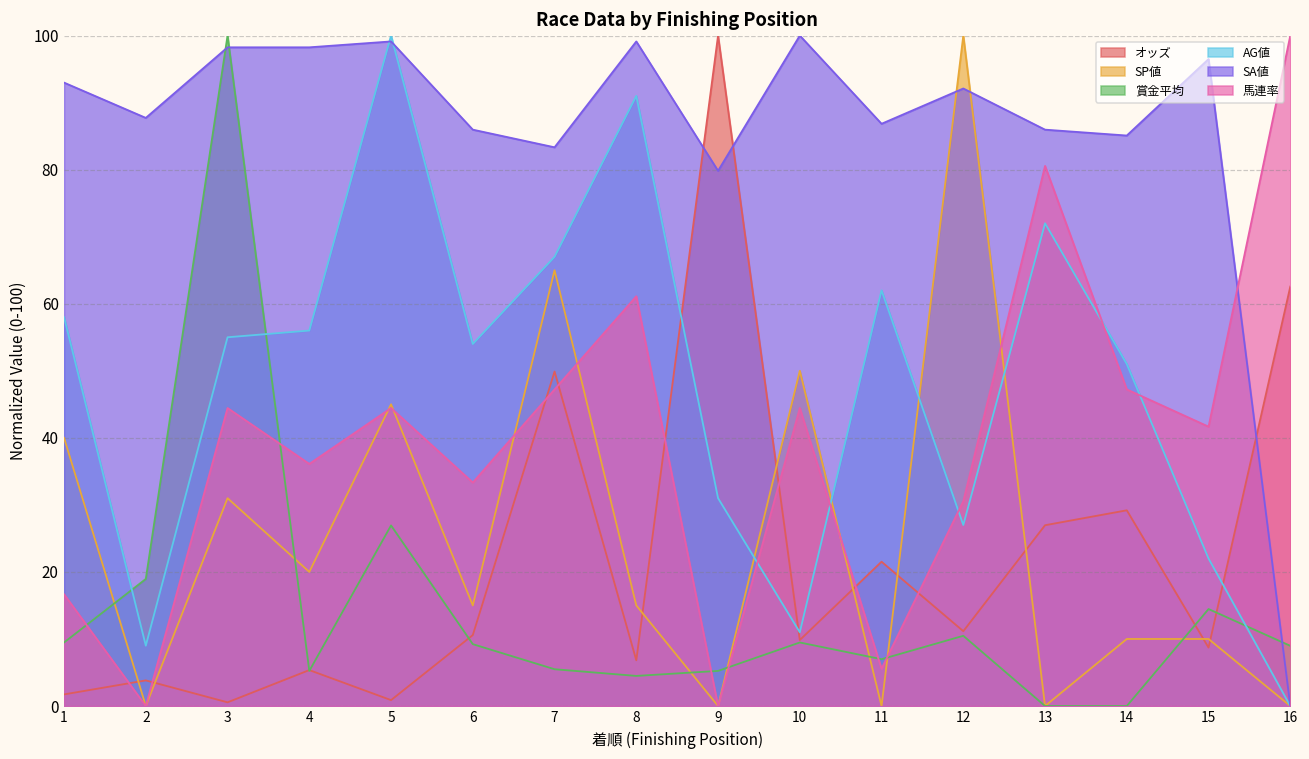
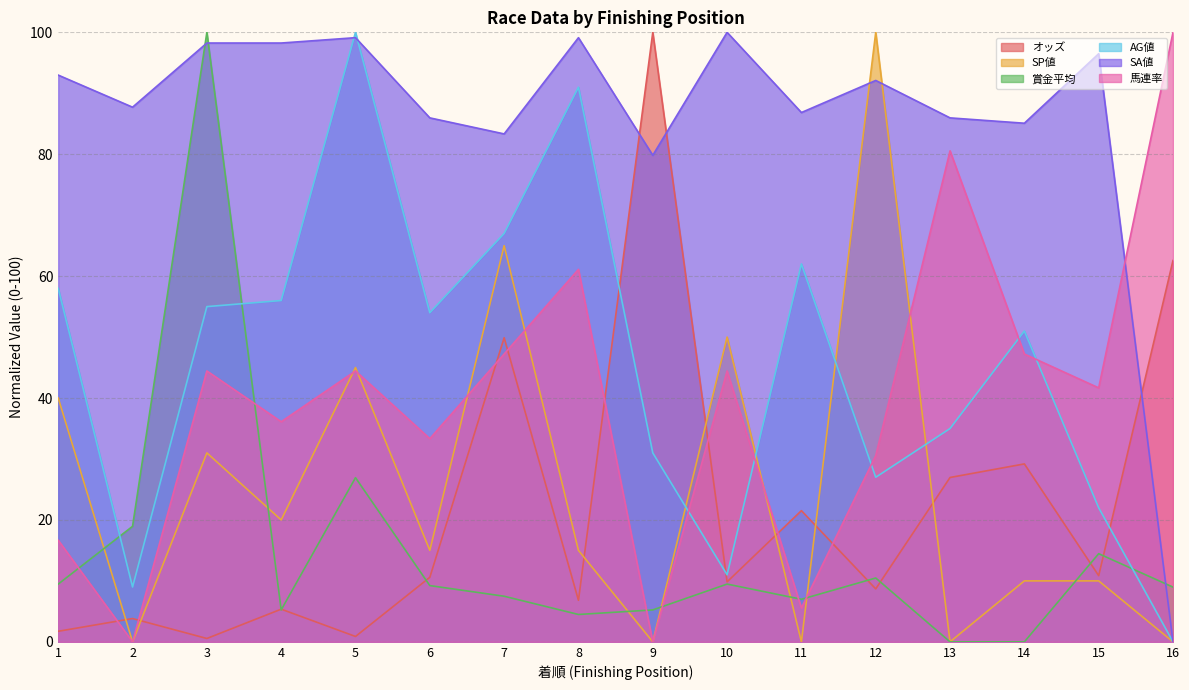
賞金平均, 7: 5 -> 7
オッズ, 12: 11 -> 9
AG値, 13: 72 -> 35
オッズ, 15: 9 -> 11
